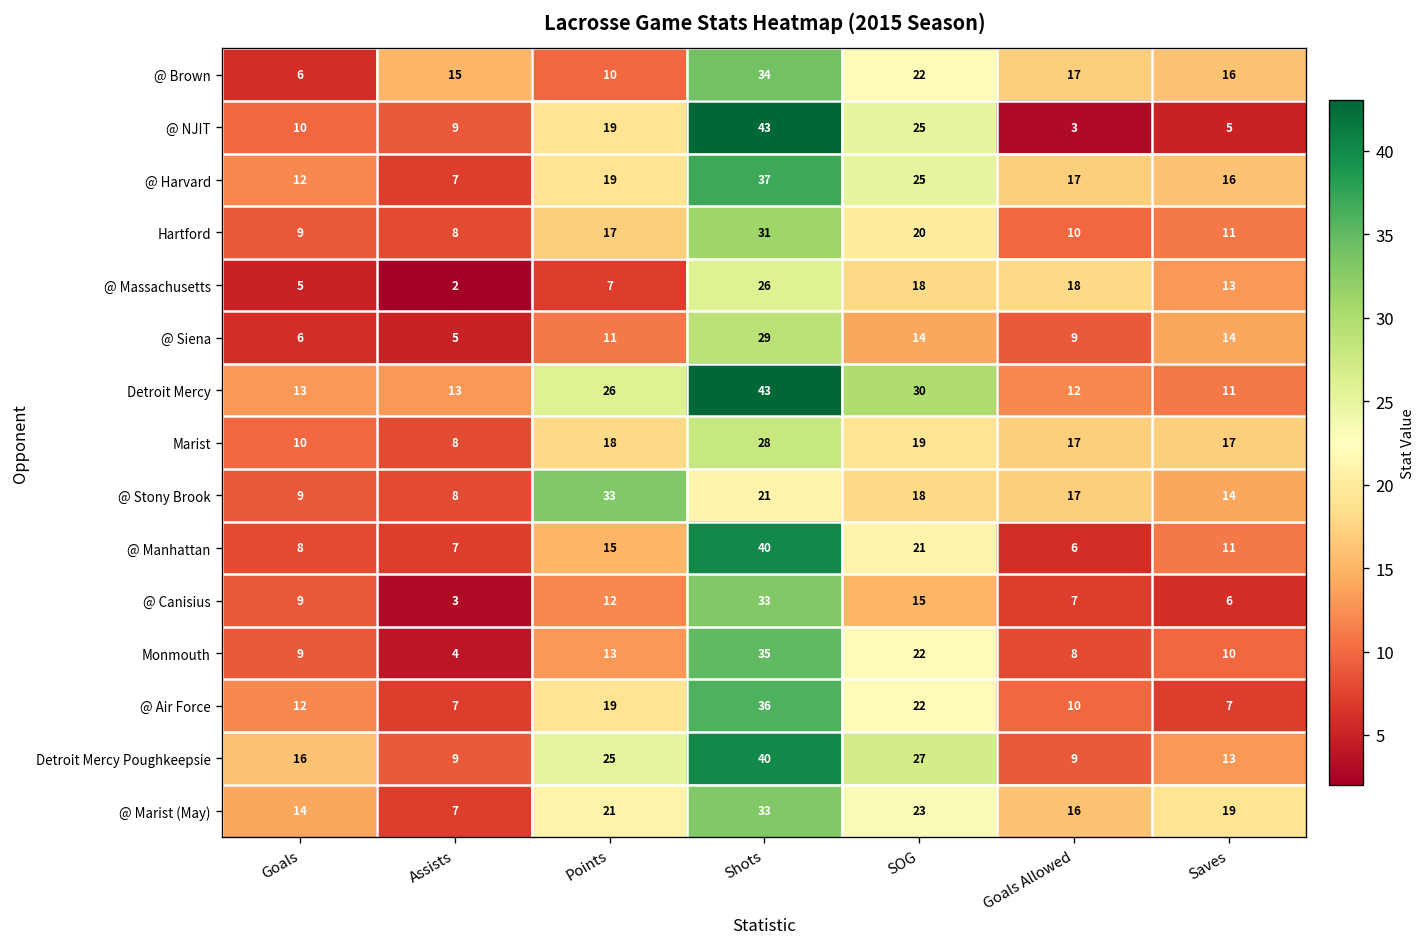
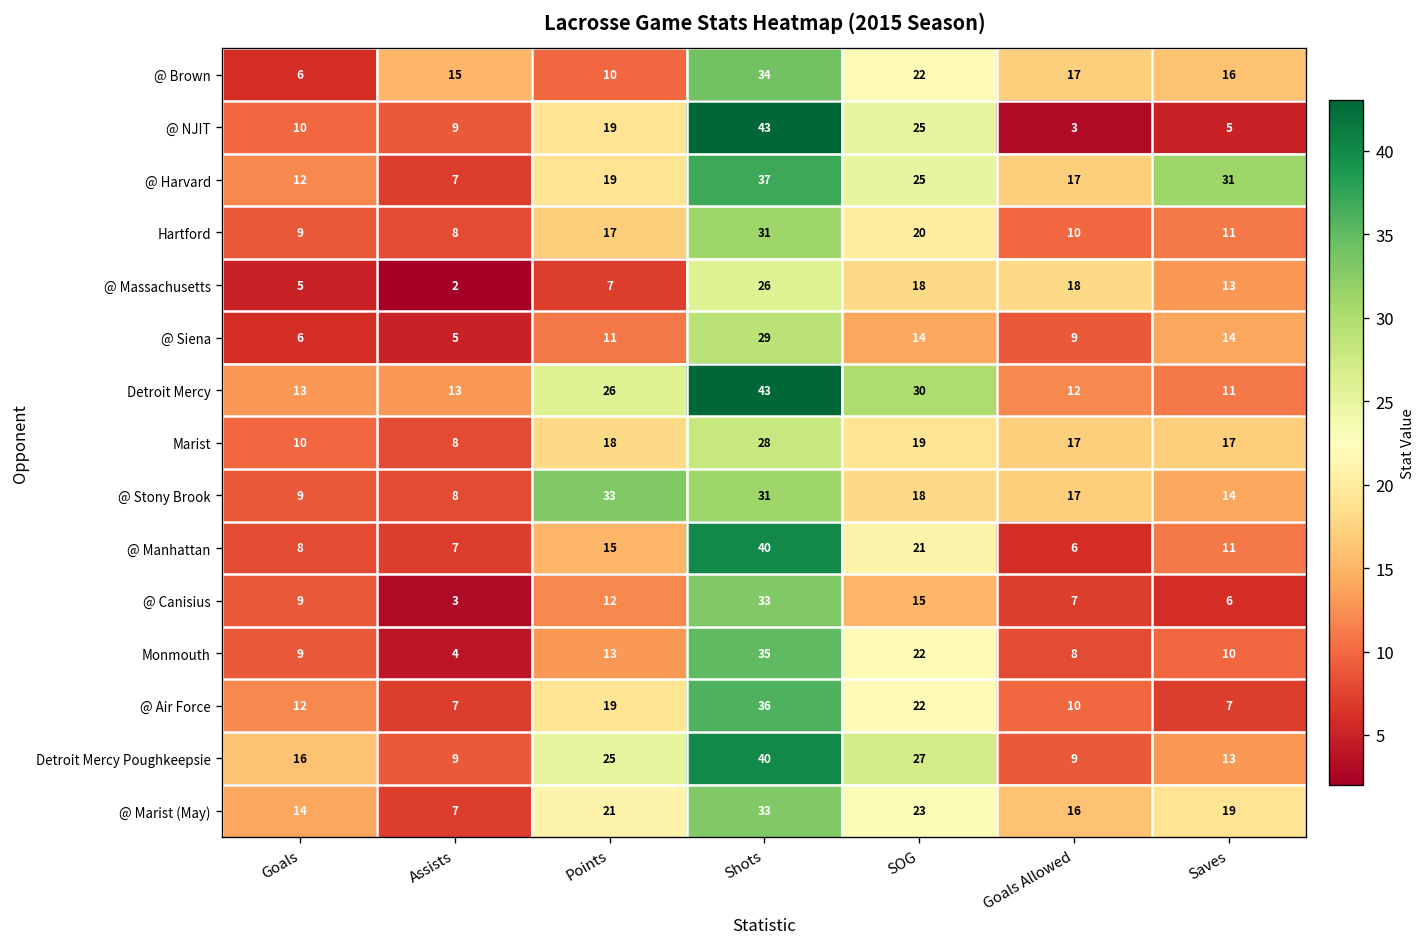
@ Harvard, Saves: 16 -> 31
@ Stony Brook, Shots: 21 -> 31
